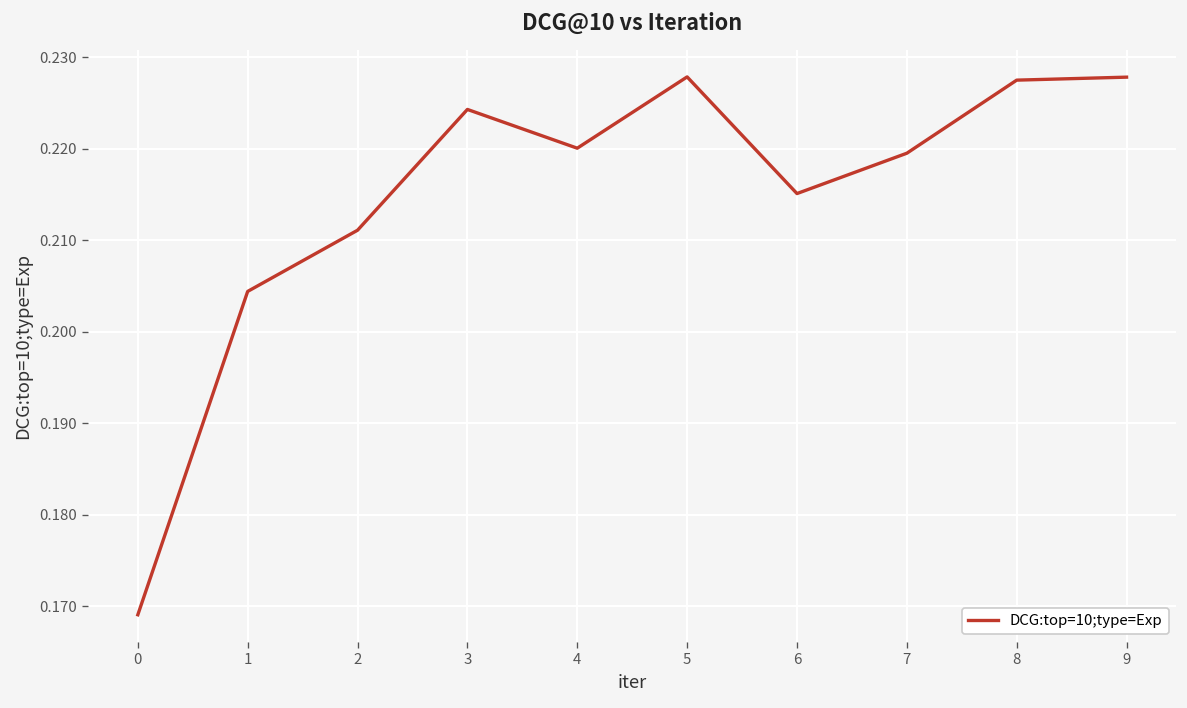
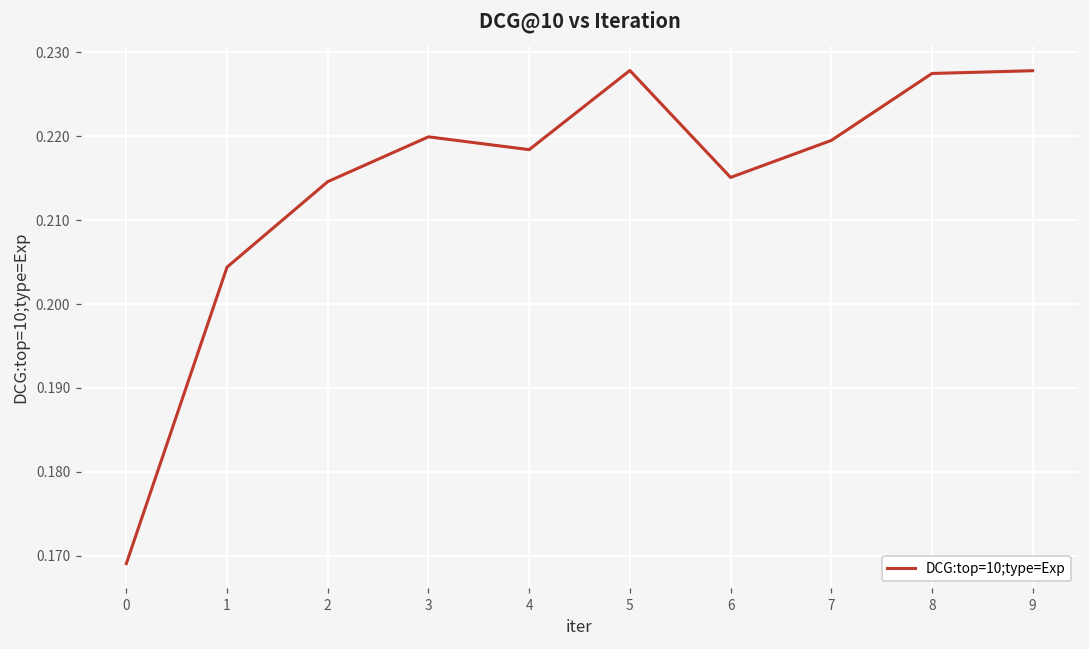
2: 0.211 -> 0.215
3: 0.224 -> 0.220
4: 0.220 -> 0.218
